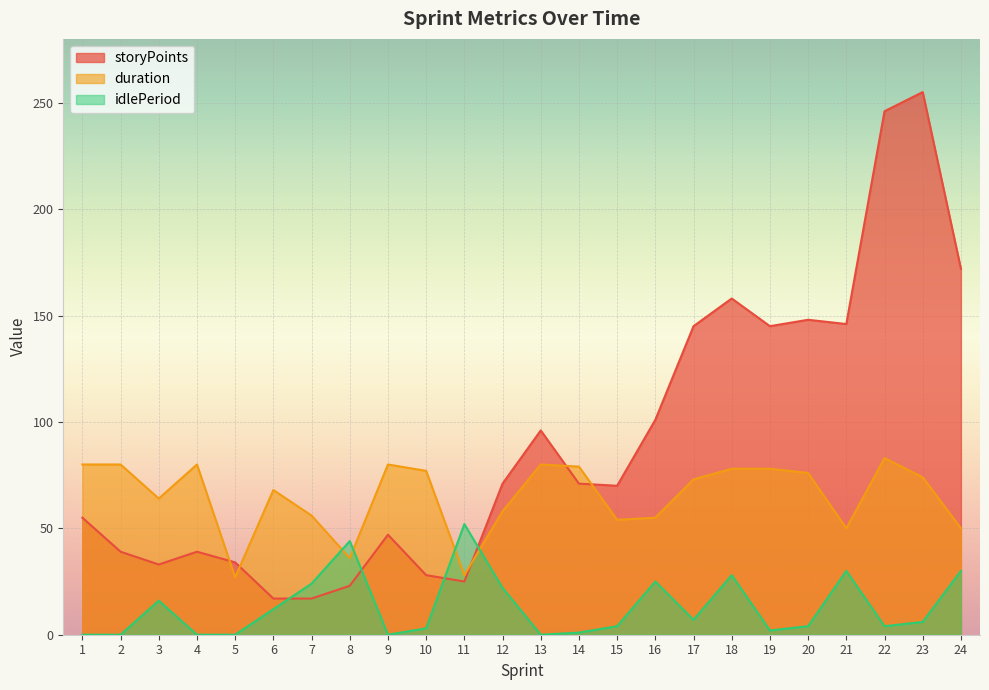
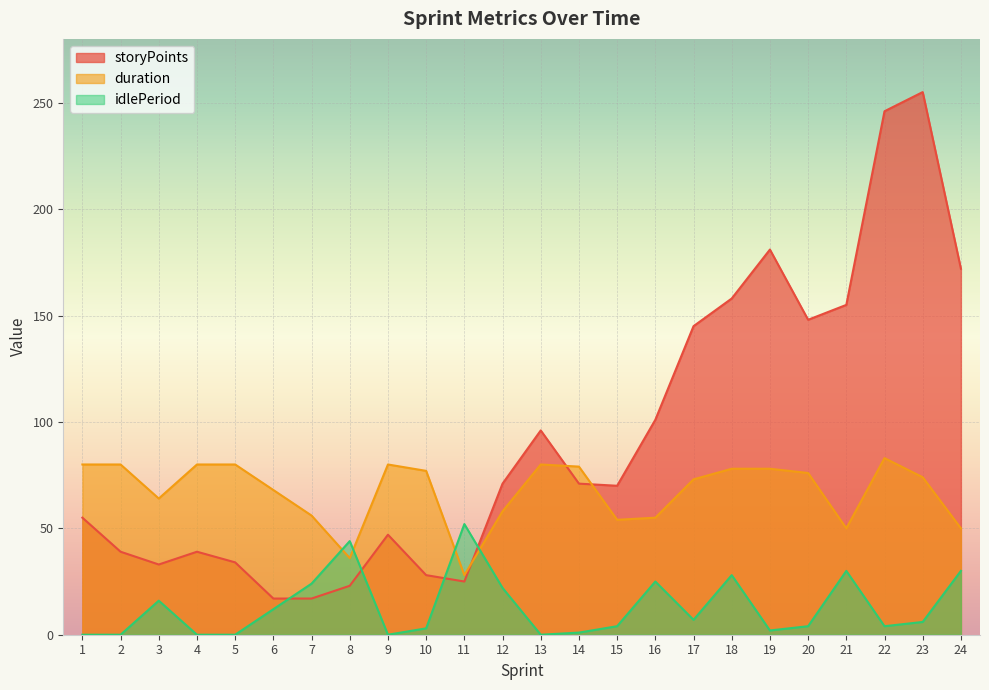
duration, 5: 27 -> 80
storyPoints, 19: 145 -> 181
storyPoints, 21: 146 -> 155
